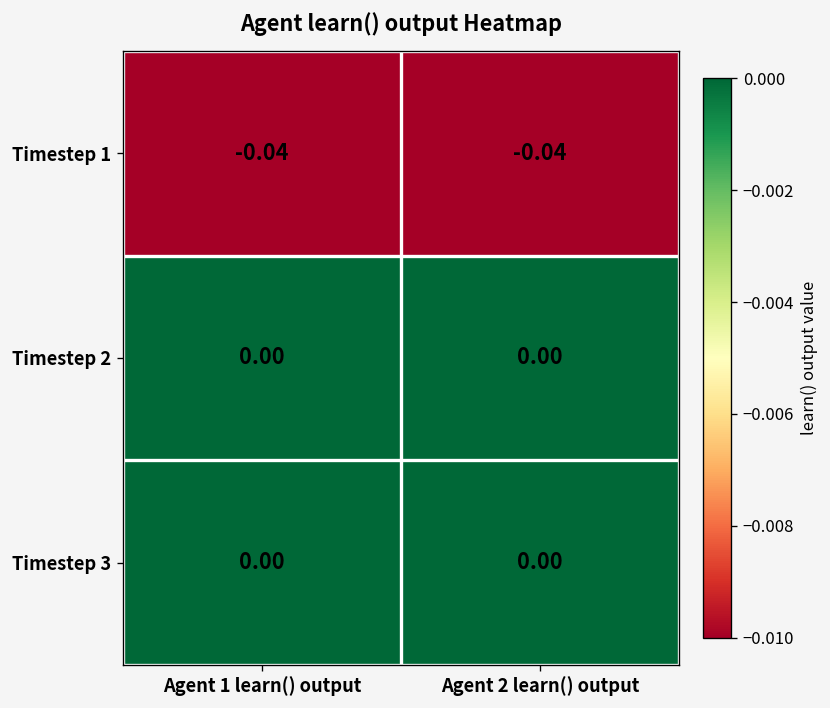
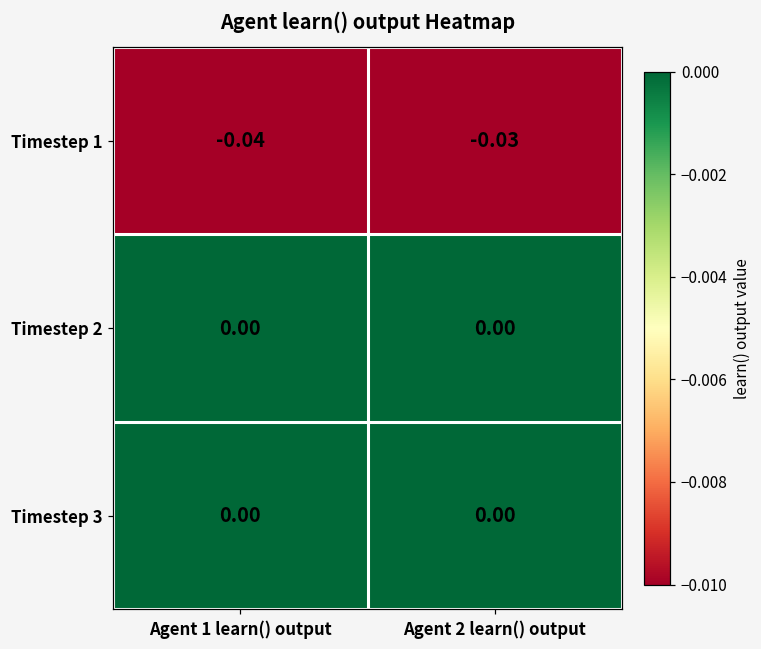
Timestep 1, Agent 2 learn() output: -0.04 -> -0.03
